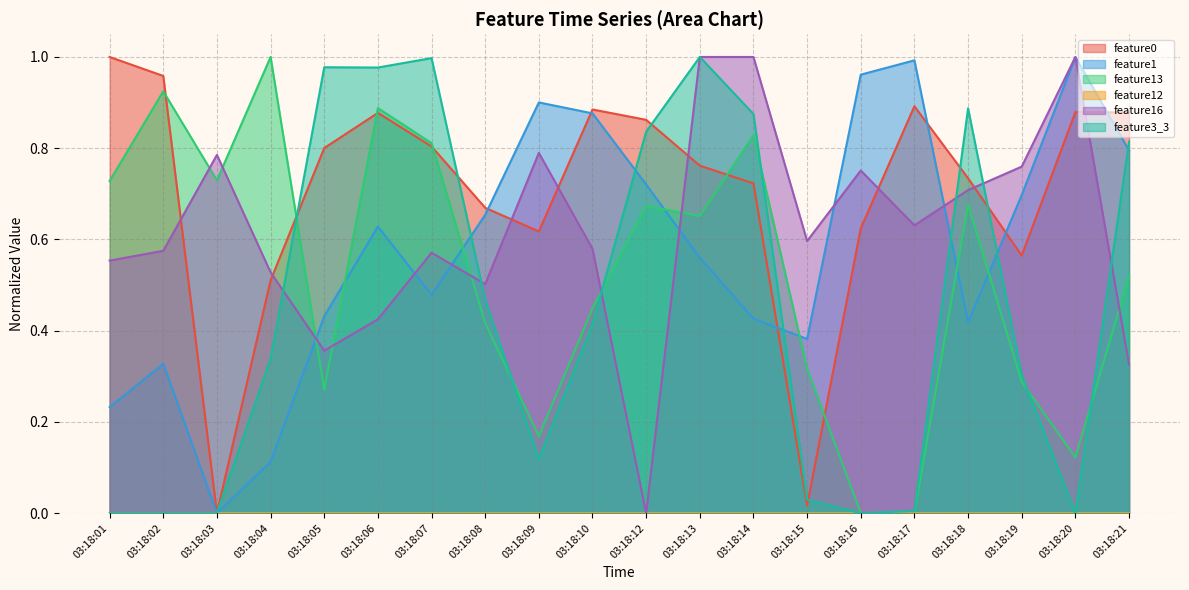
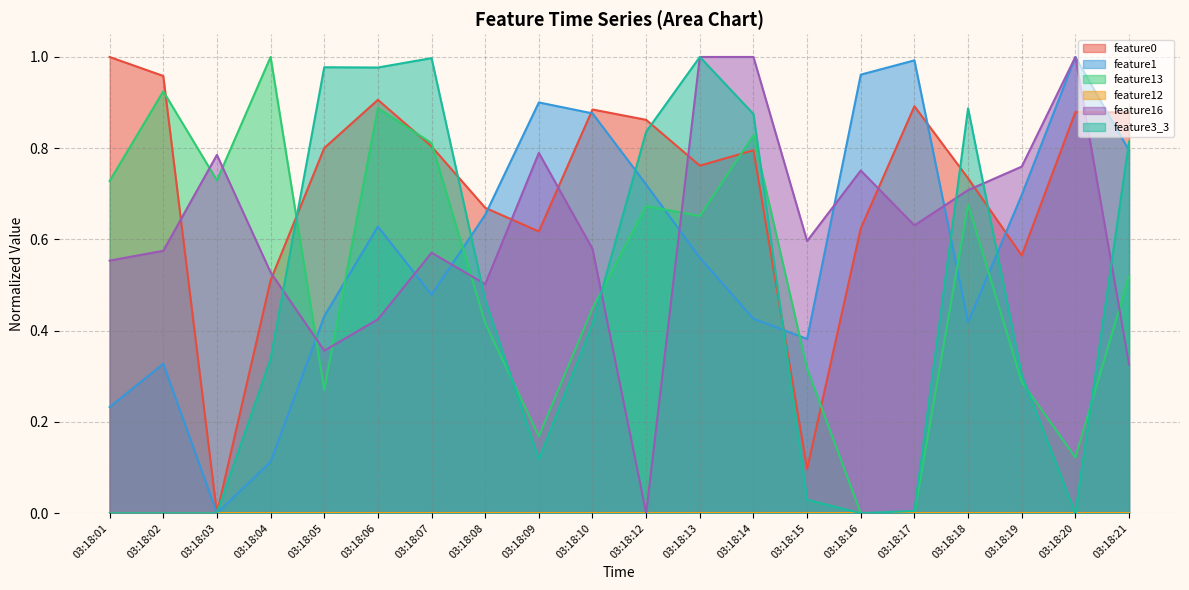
feature0, 03:18:06: 0.88 -> 0.91
feature0, 03:18:14: 0.72 -> 0.80
feature0, 03:18:15: 0.02 -> 0.10
